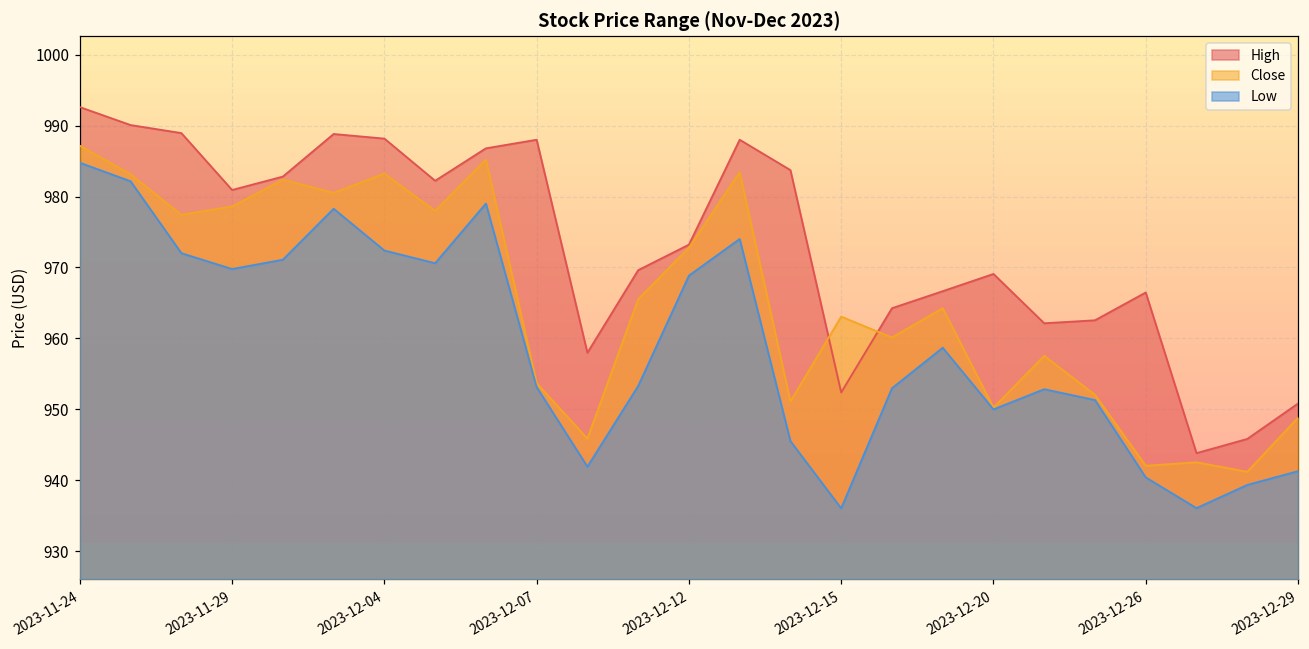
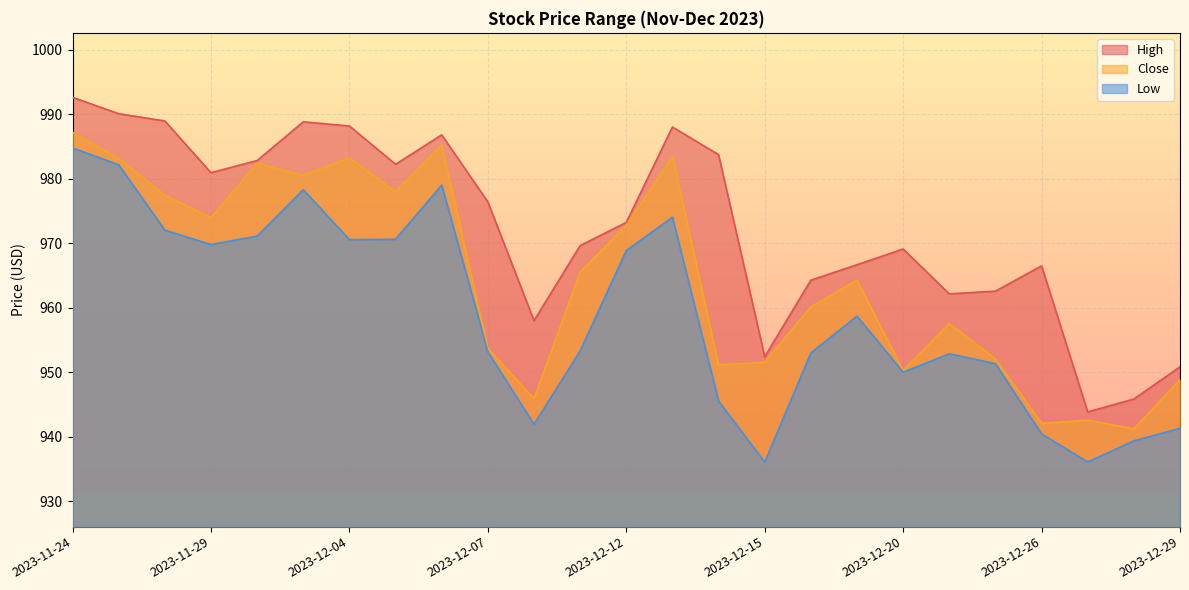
Close, 2023-11-29: 979 -> 974
Low, 2023-12-04: 972 -> 971
High, 2023-12-07: 988 -> 976
Close, 2023-12-15: 963 -> 952
